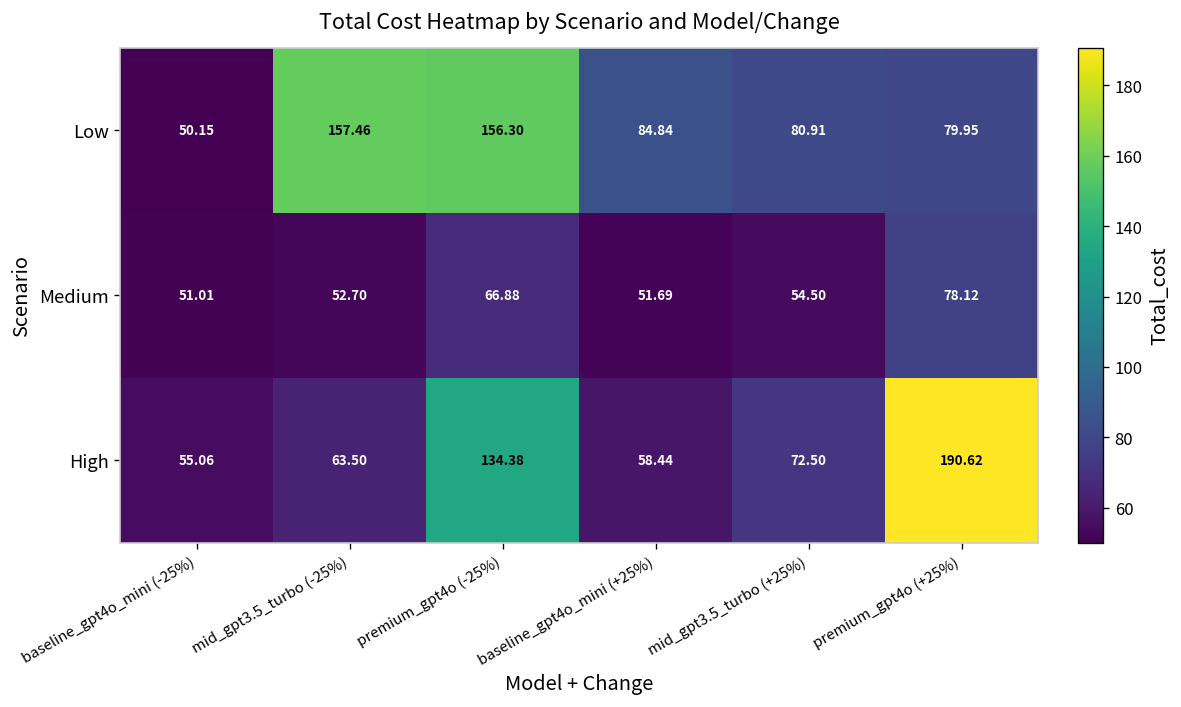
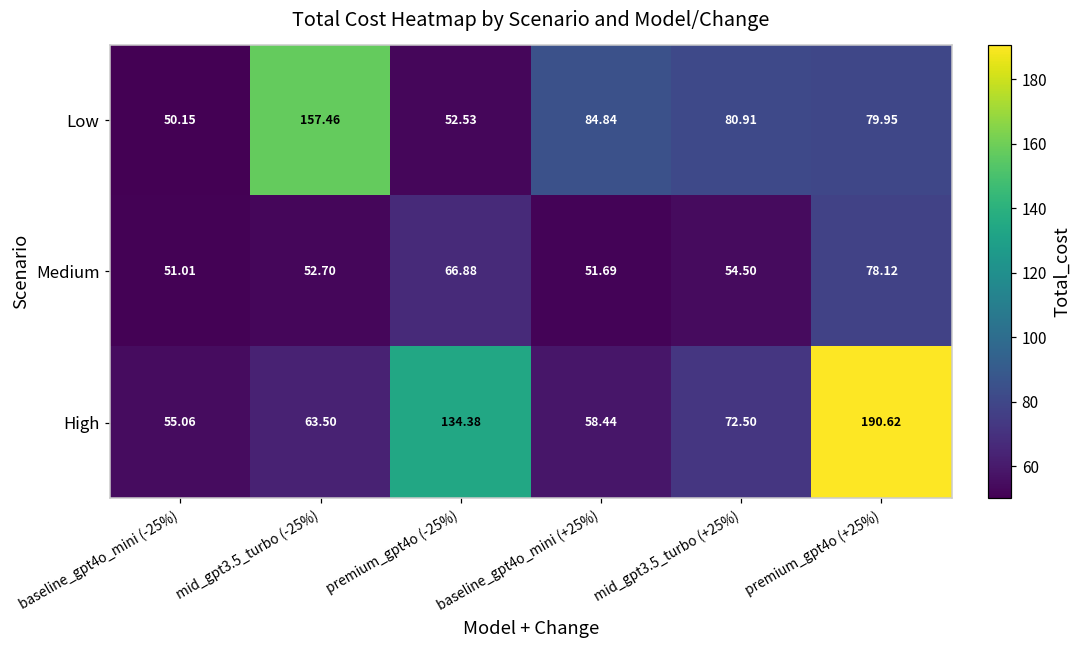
Low, premium_gpt4o (-25%): 156.30 -> 52.53
